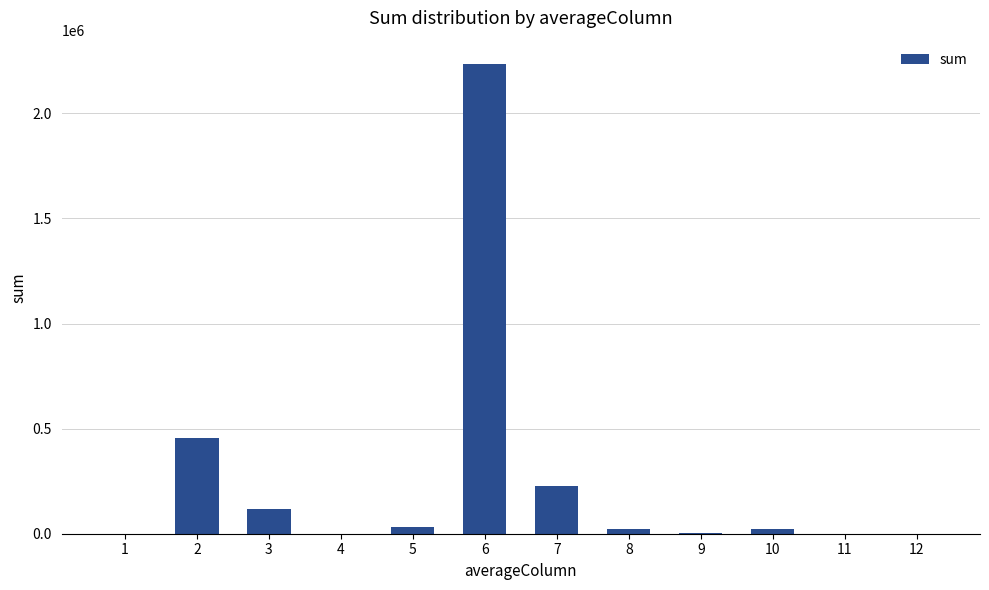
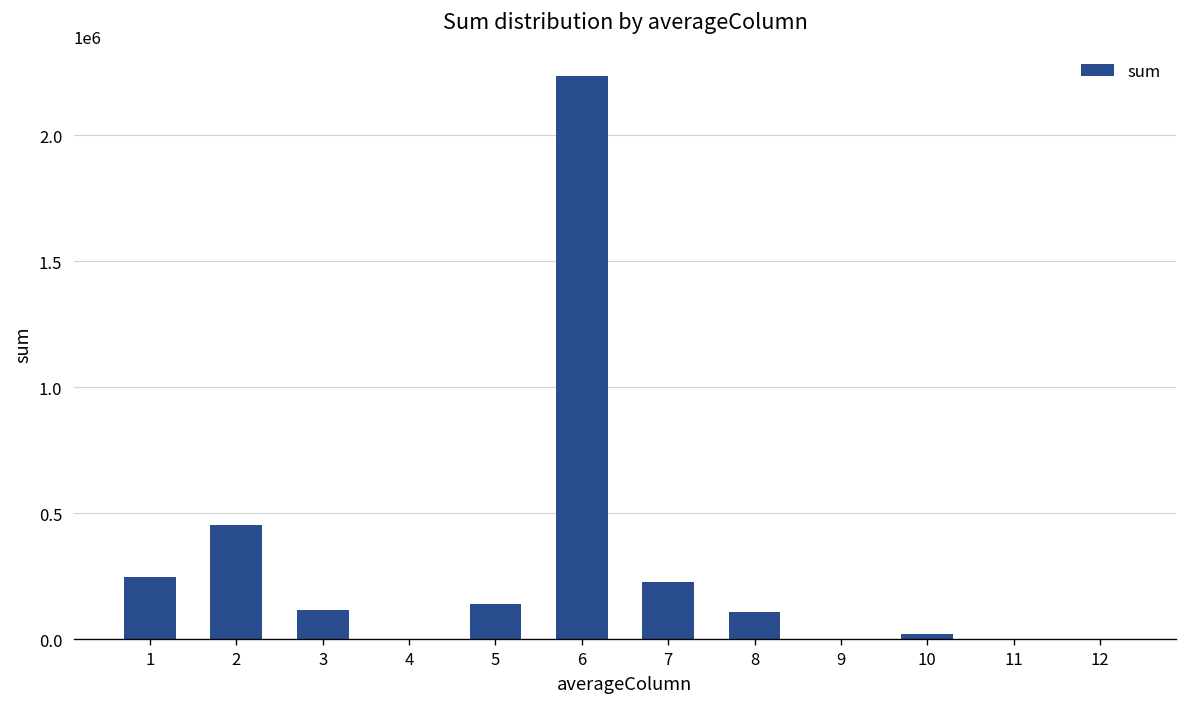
1: 0 -> 250000
5: 30000 -> 140000
8: 20000 -> 110000
